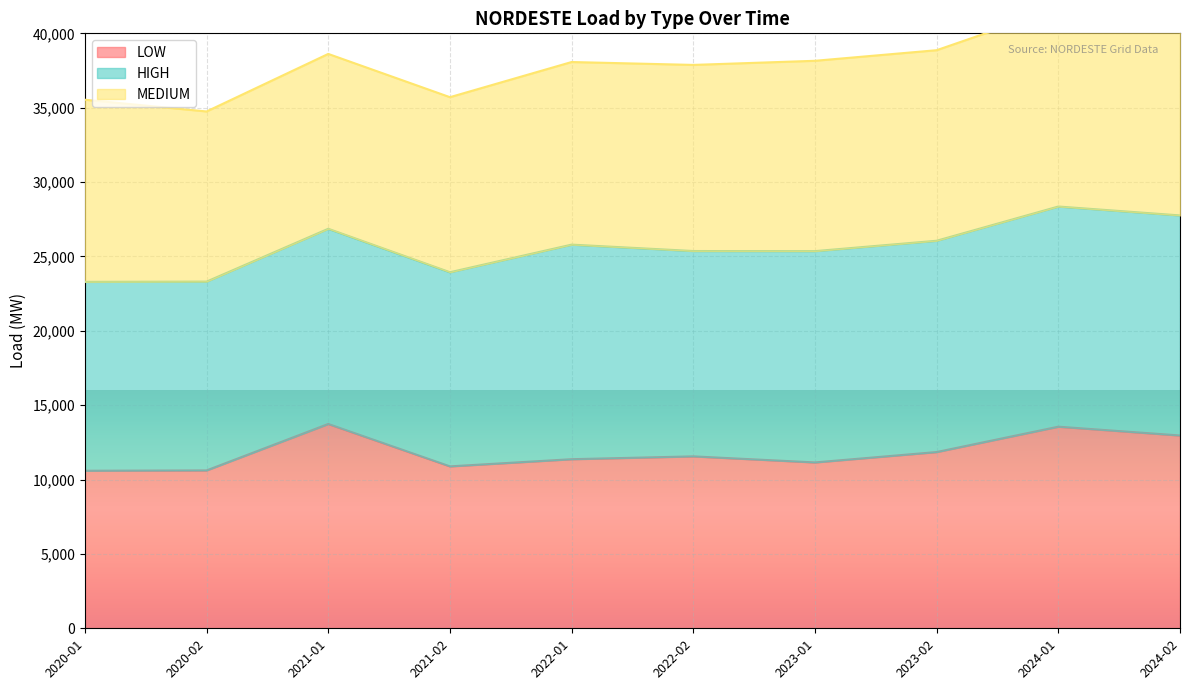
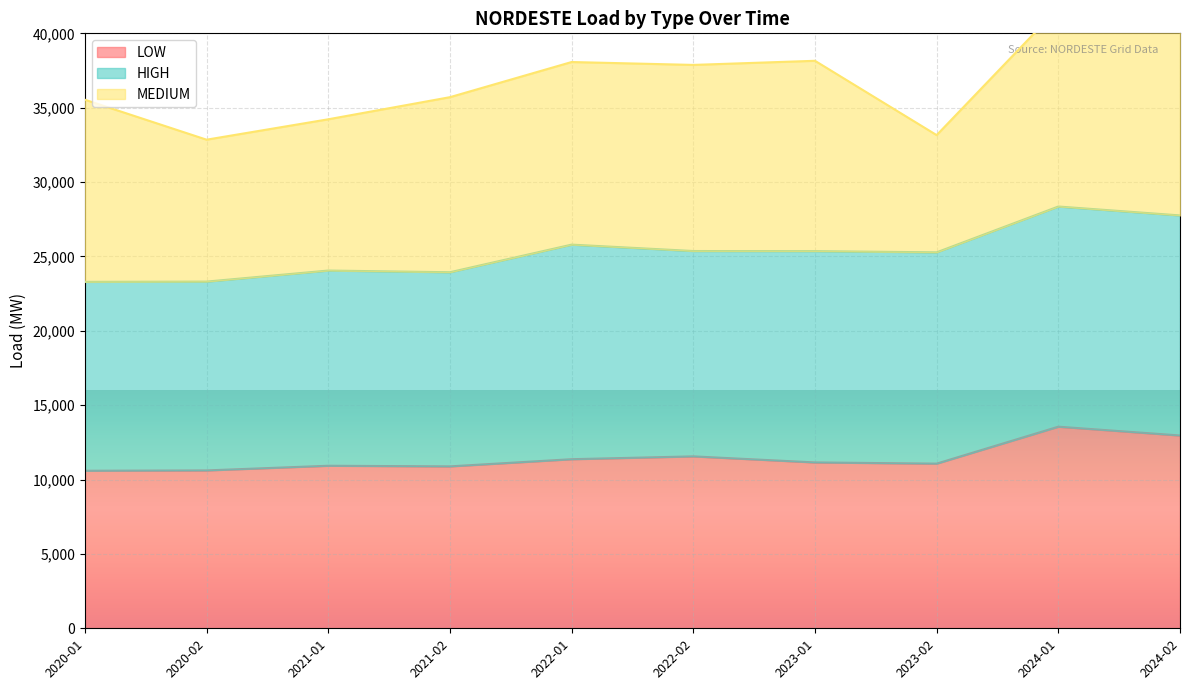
MEDIUM, 2020-02: 11,400 -> 9,500
LOW, 2021-01: 13,700 -> 10,900
MEDIUM, 2021-01: 11,800 -> 10,200
LOW, 2023-02: 11,800 -> 11,100
MEDIUM, 2023-02: 12,800 -> 7,900
